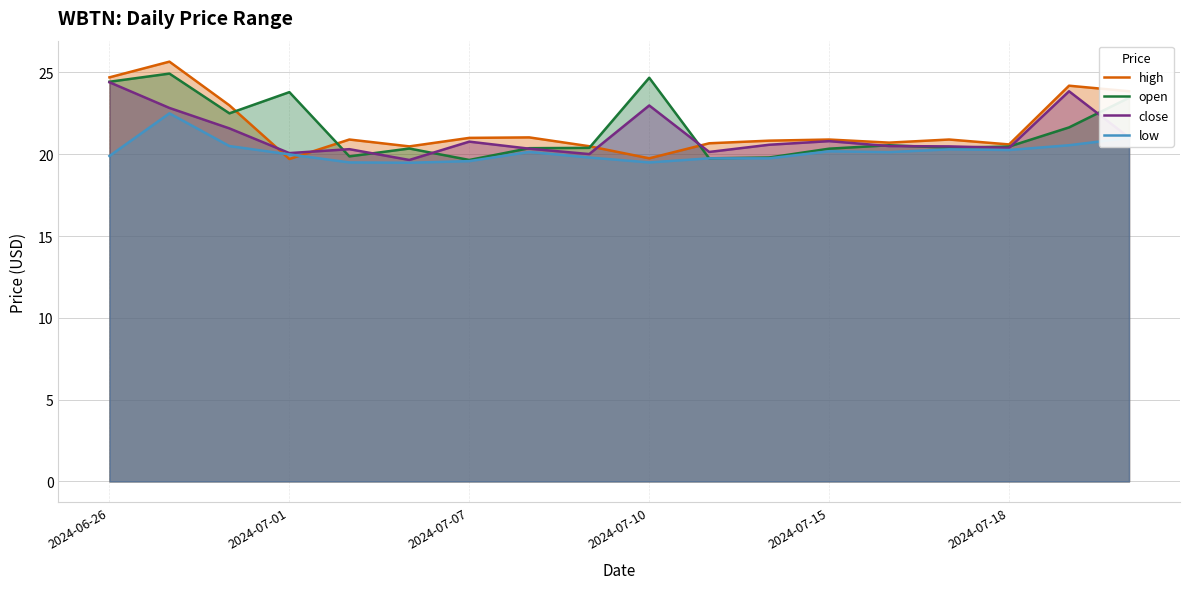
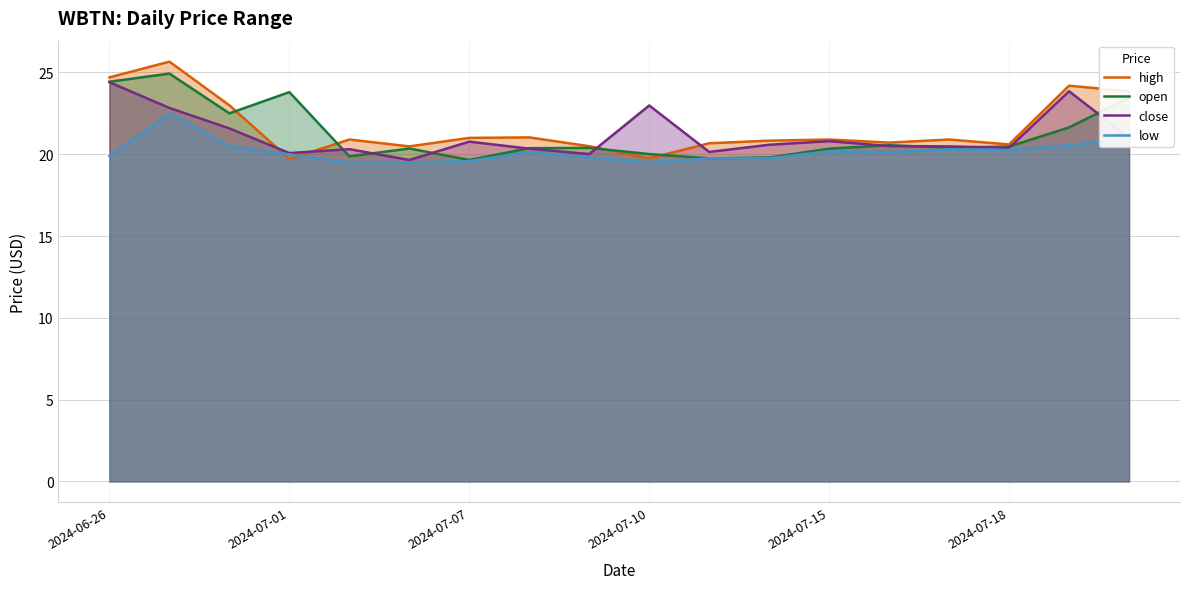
open, 2024-07-10: 24.7 -> 20.0
